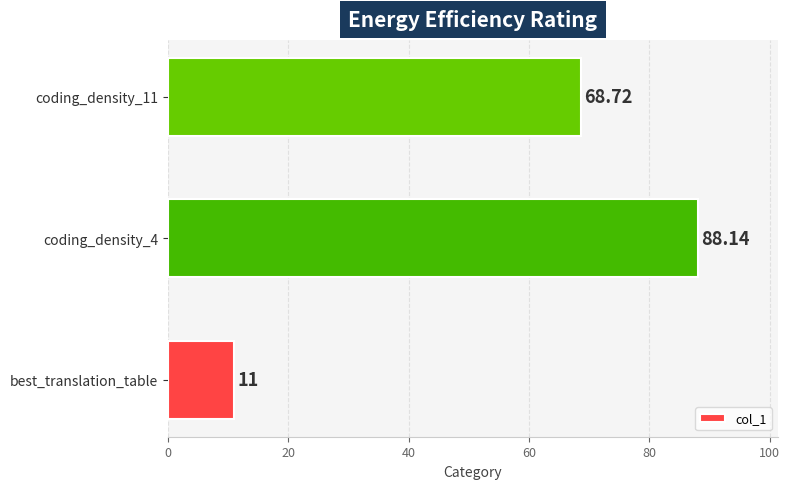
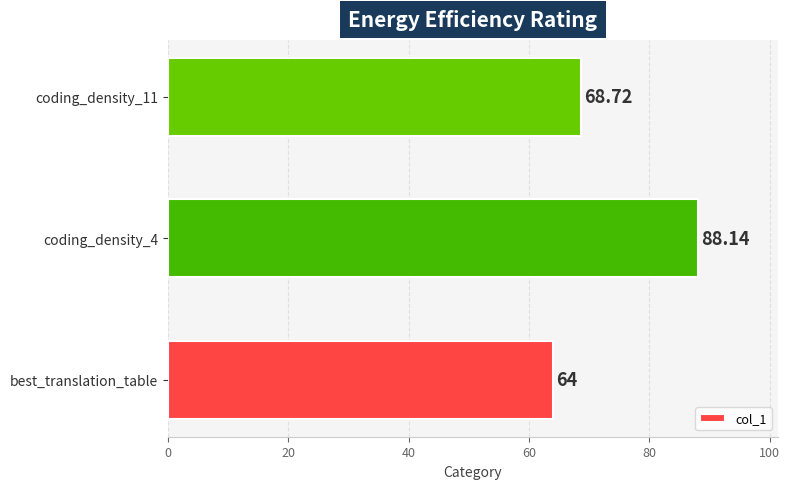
best_translation_table: 11 -> 64
